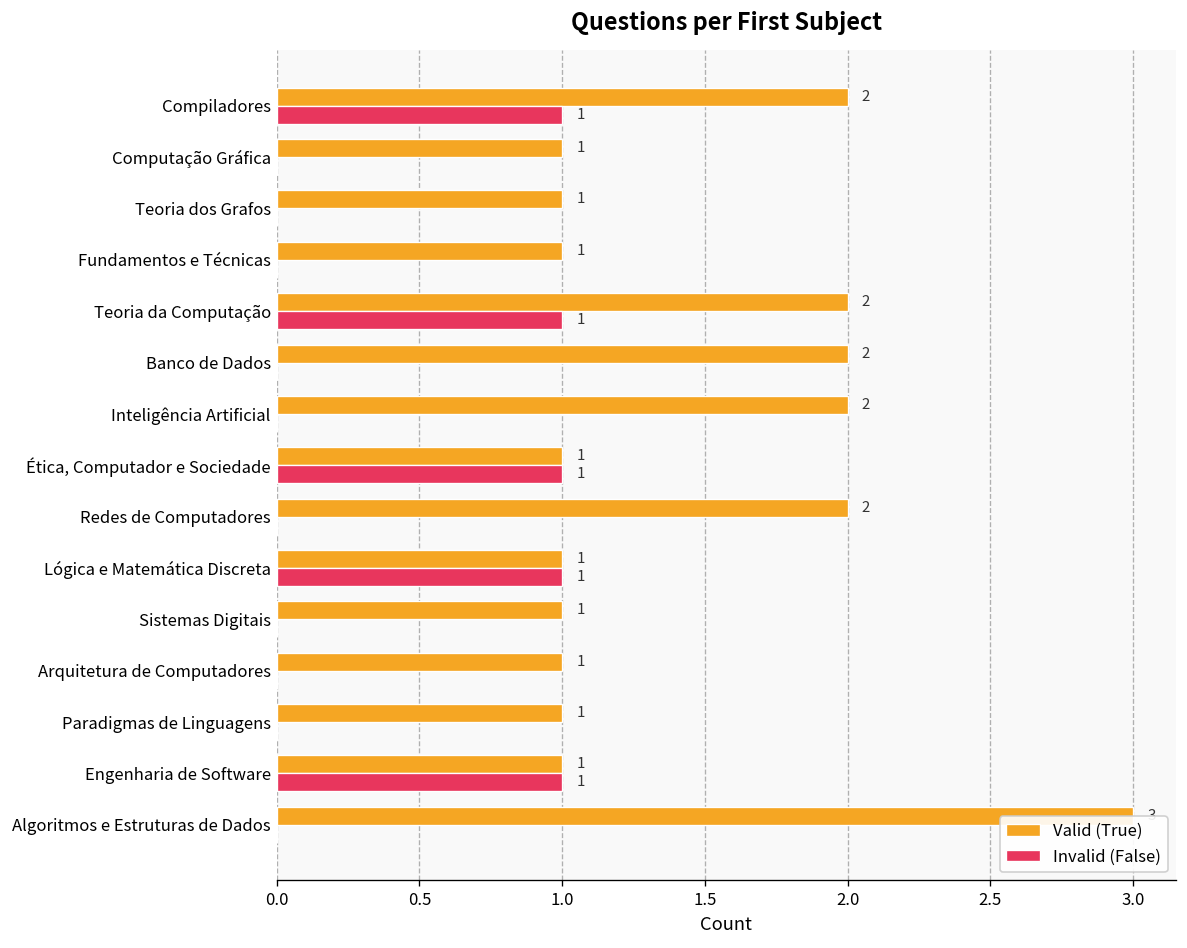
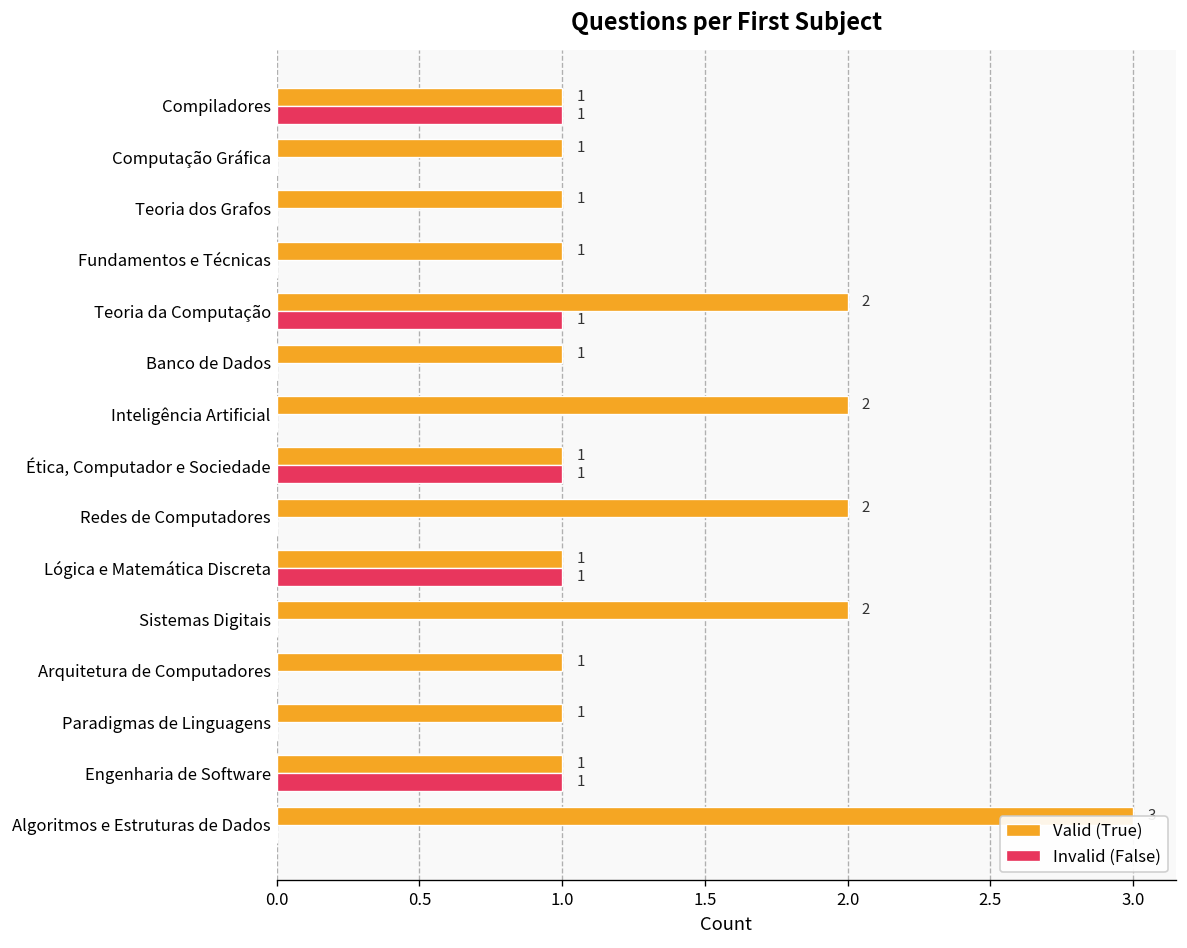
Valid (True), Compiladores: 2 -> 1
Valid (True), Banco de Dados: 2 -> 1
Valid (True), Sistemas Digitais: 1 -> 2
